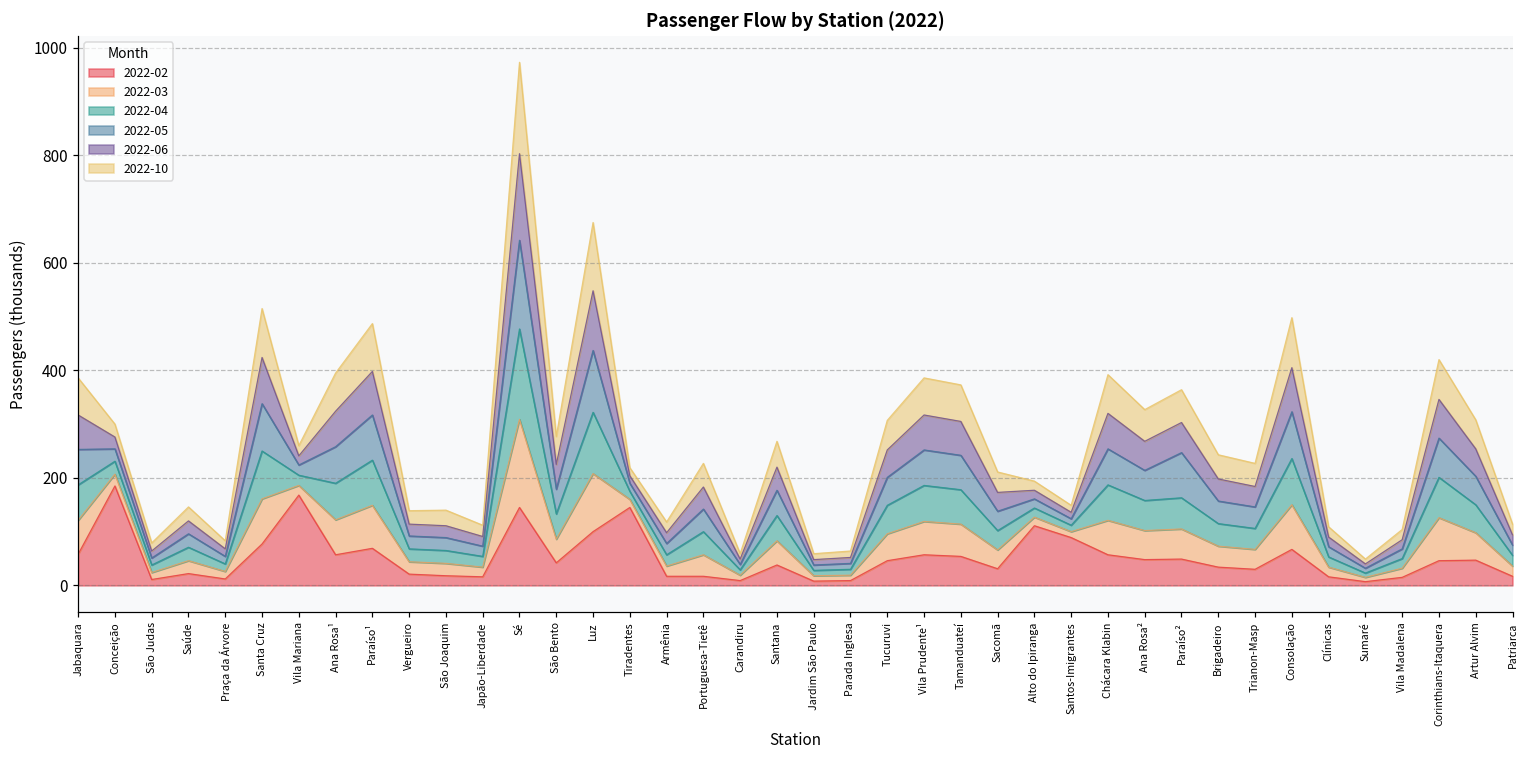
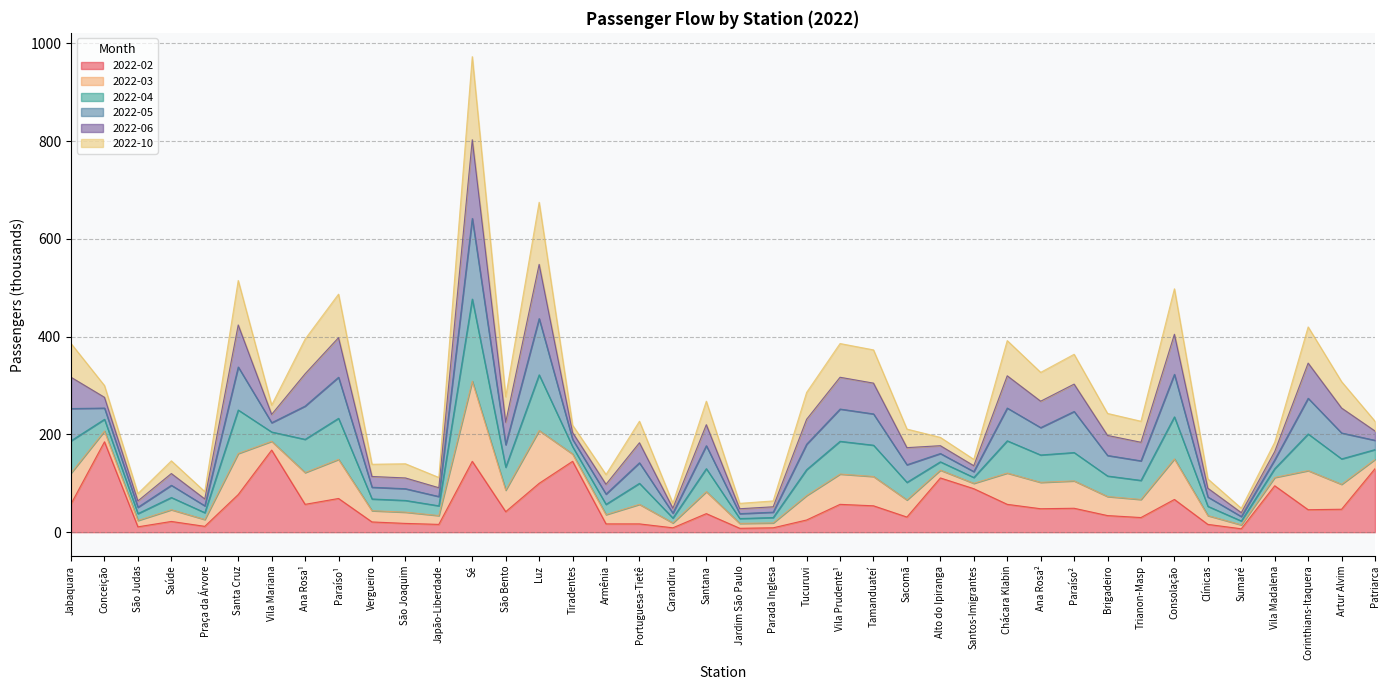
2022-02, Tucuruvi: 50 -> 30
2022-02, Vila Madalena: 20 -> 100
2022-02, Patriarca: 20 -> 130
